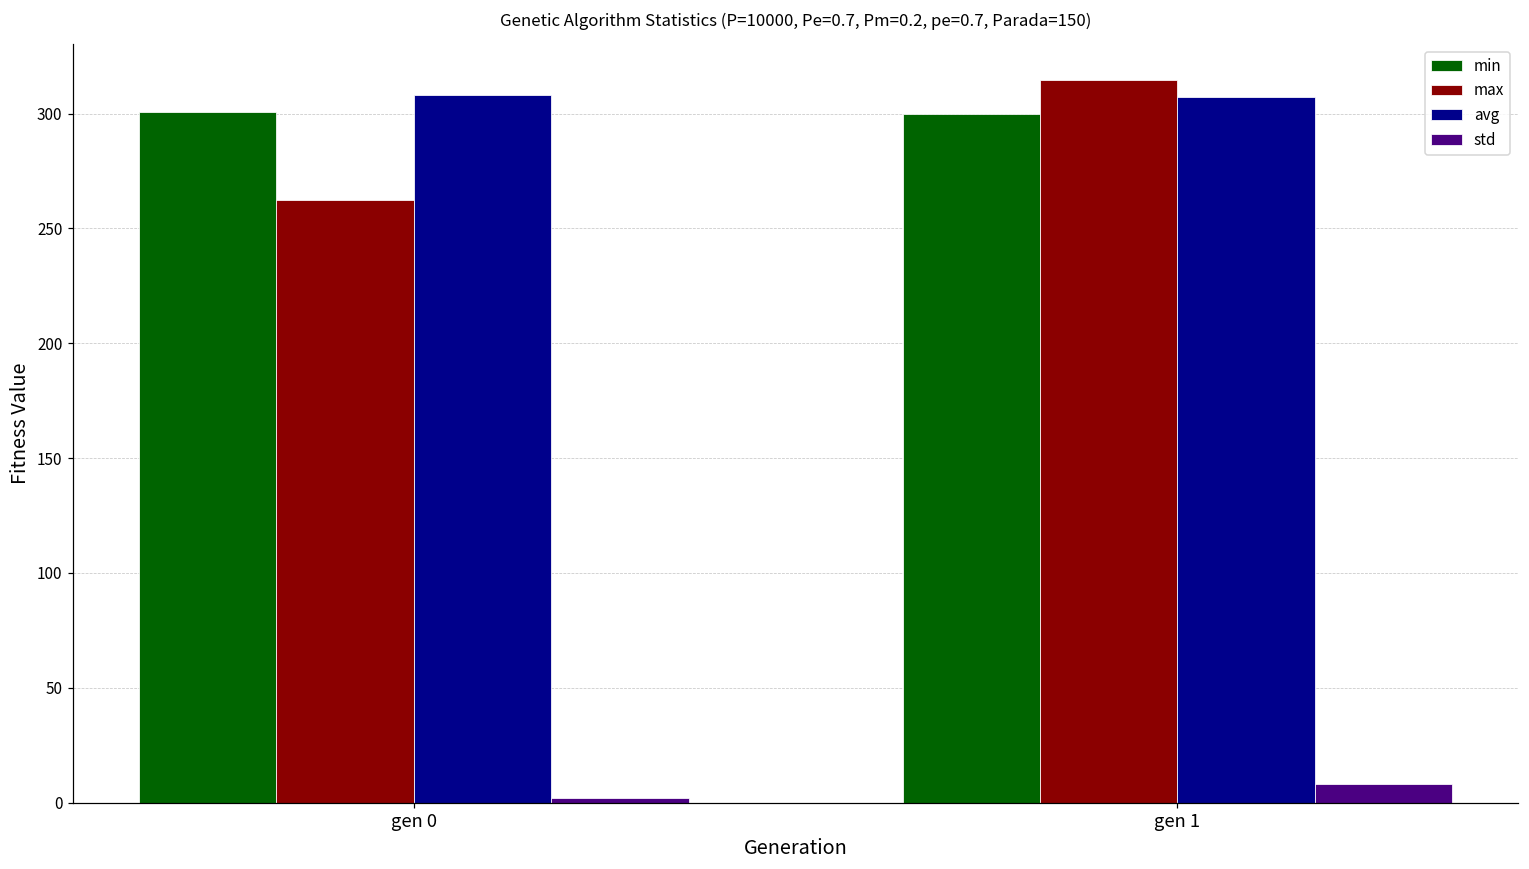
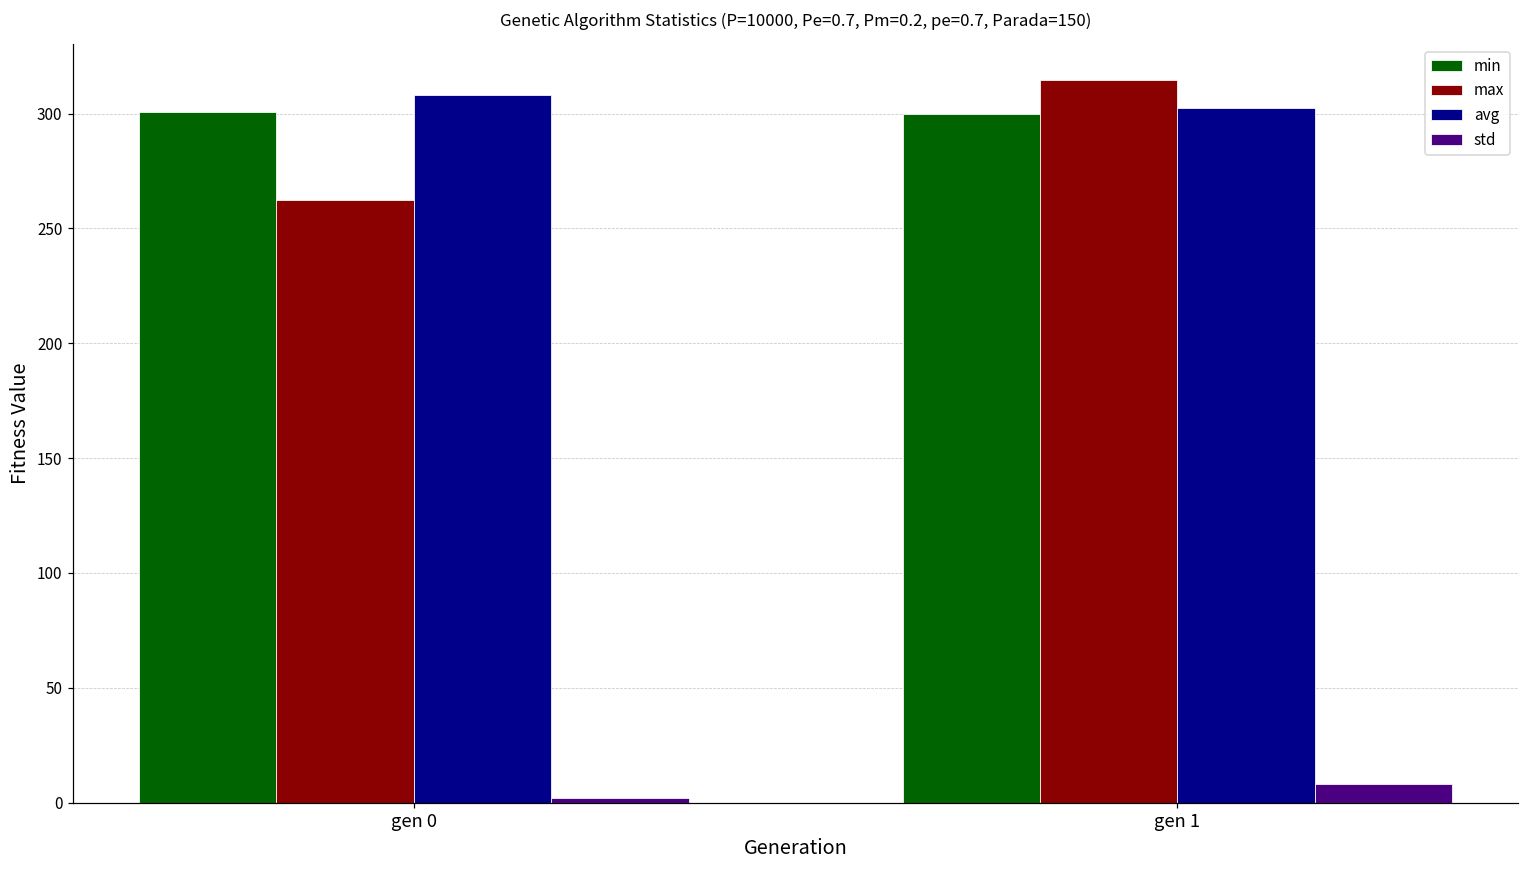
avg, gen 1: 307 -> 303
